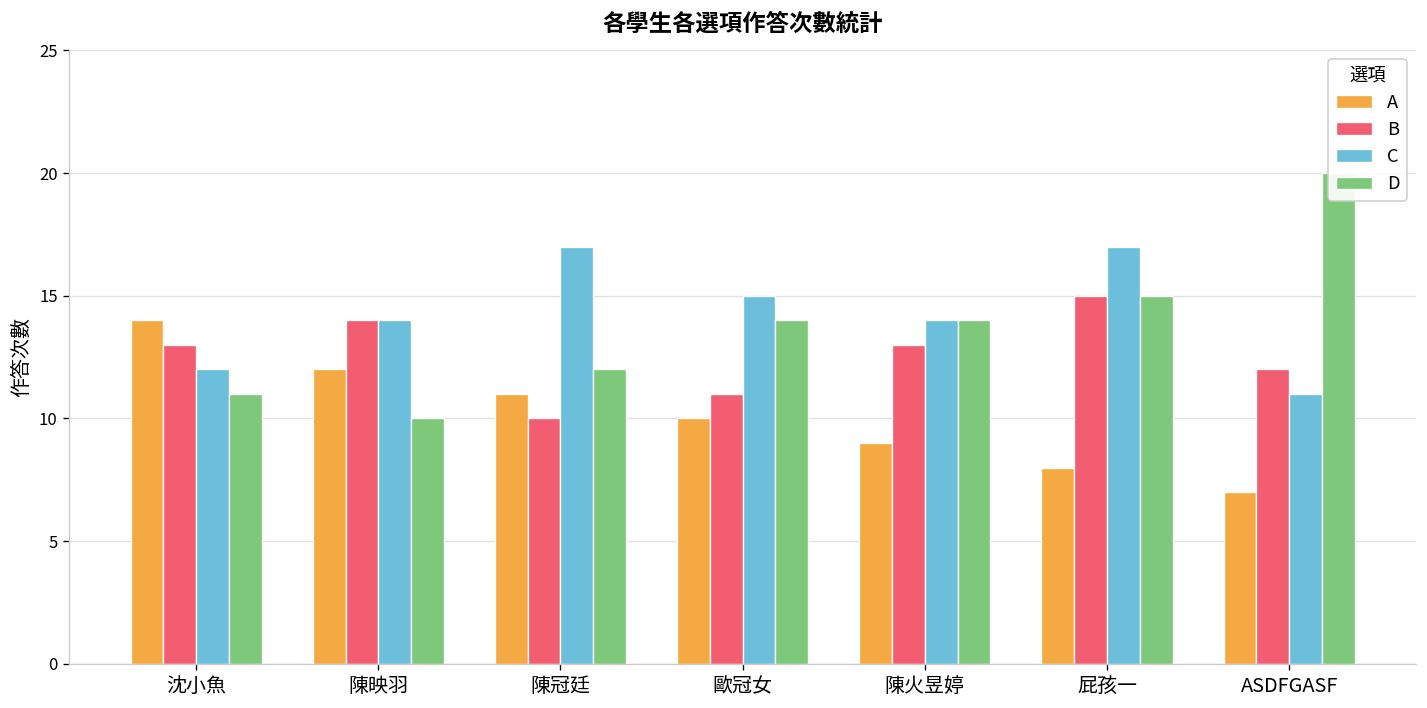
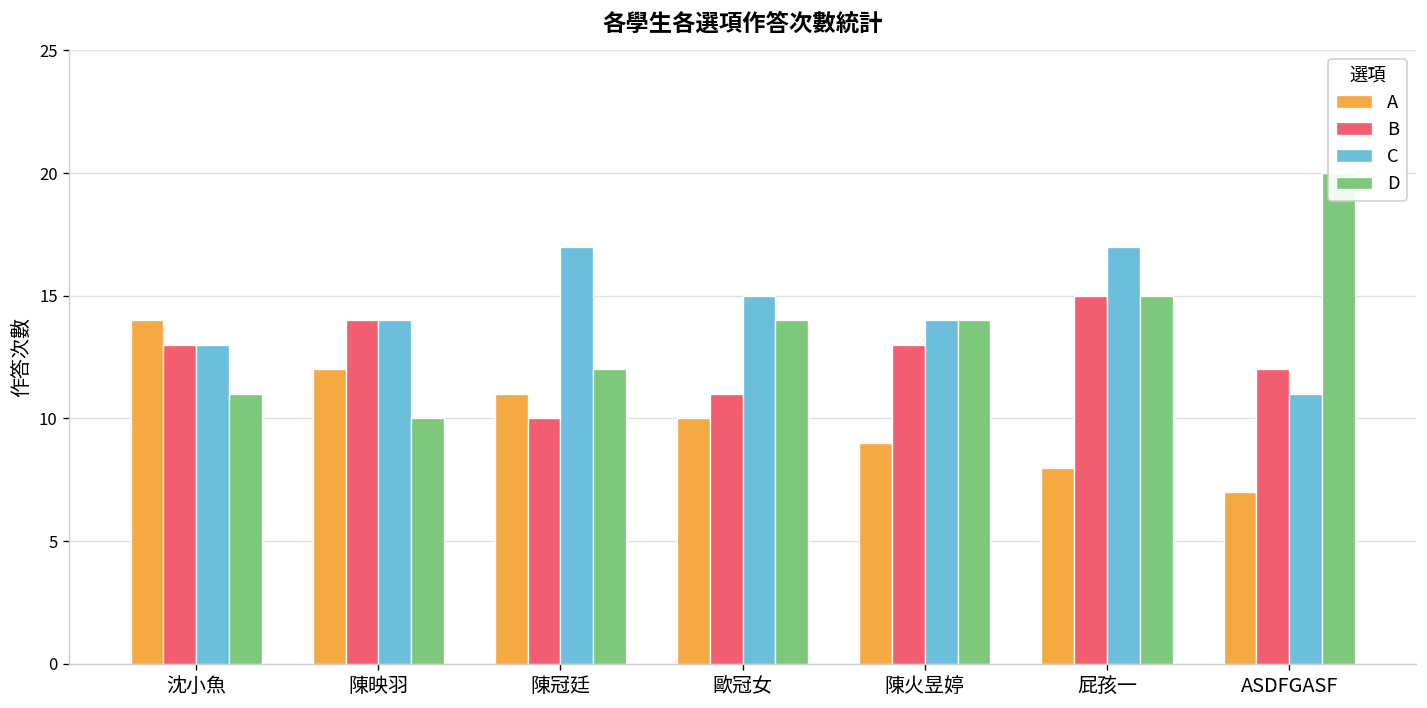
C, 沈小魚: 12 -> 13
